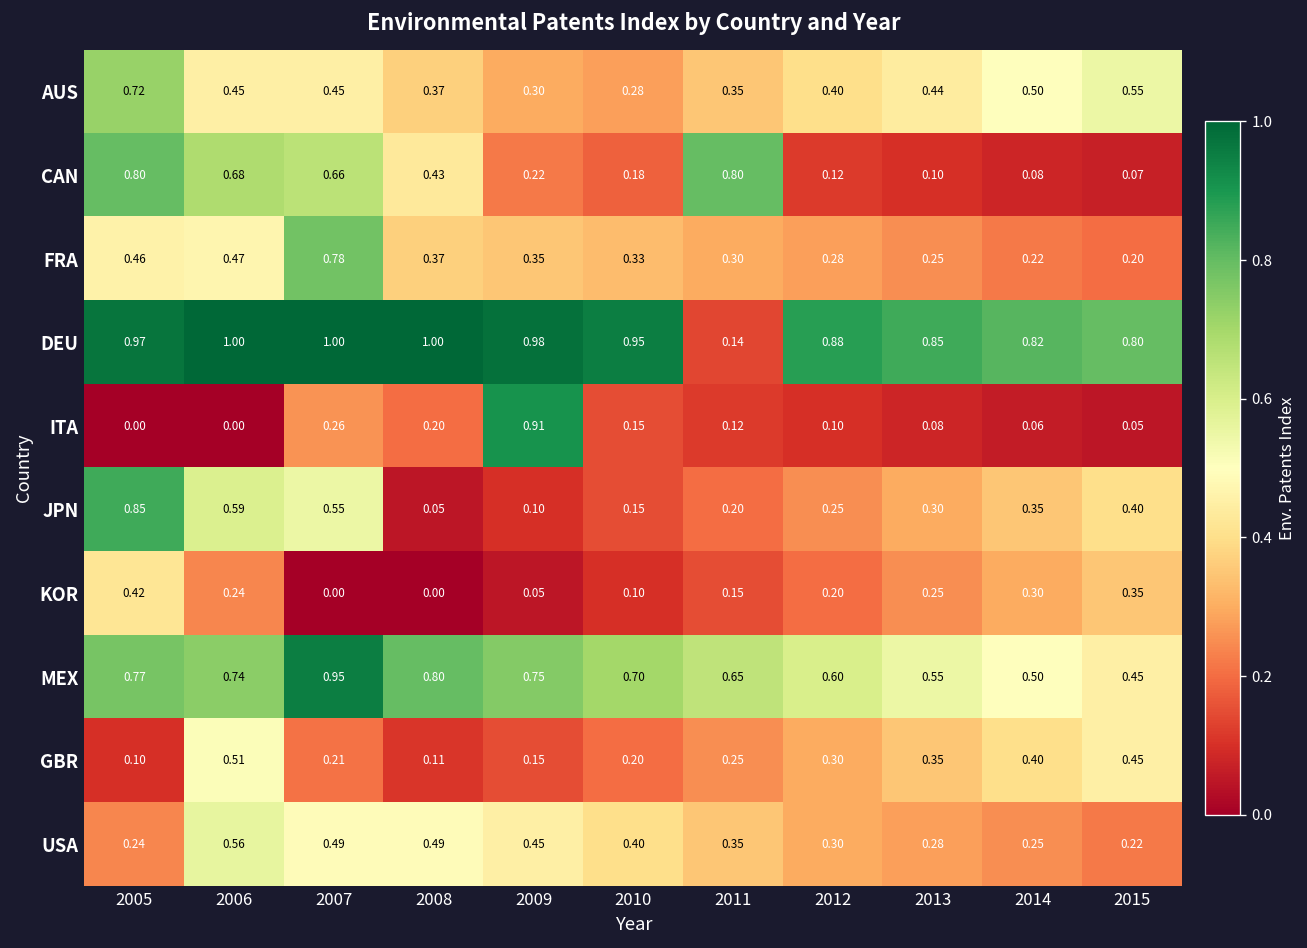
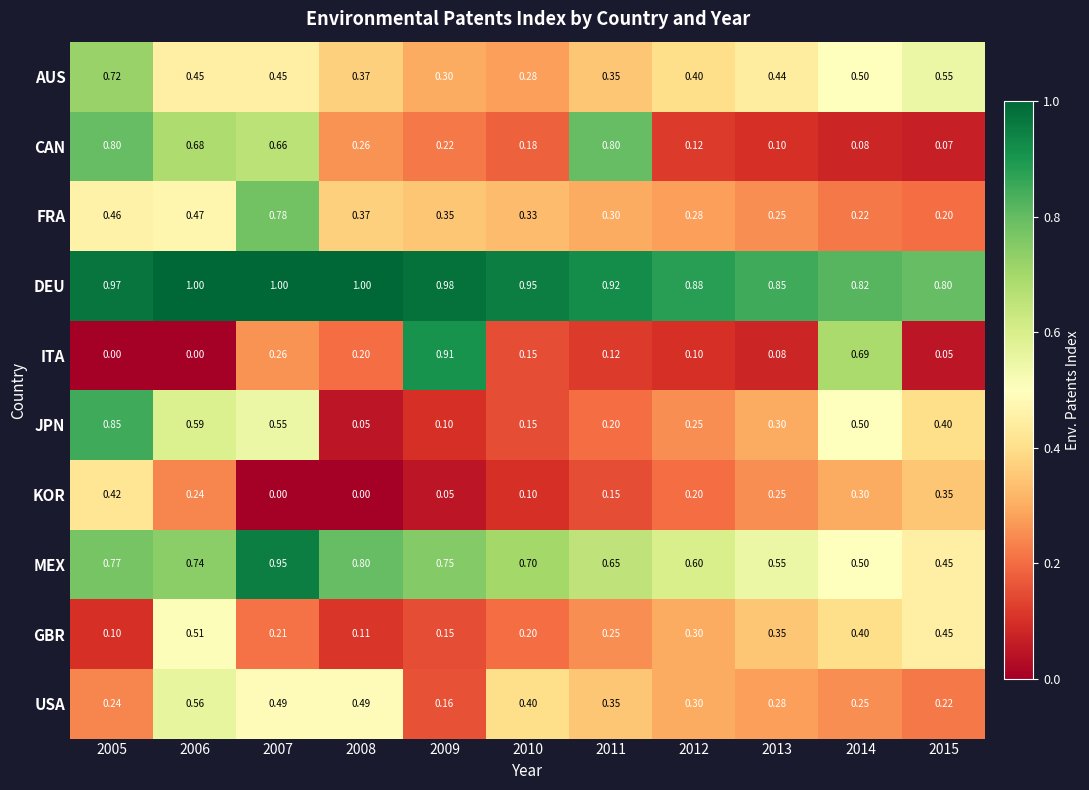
CAN, 2008: 0.43 -> 0.26
DEU, 2011: 0.14 -> 0.92
ITA, 2014: 0.06 -> 0.69
JPN, 2014: 0.35 -> 0.50
USA, 2009: 0.45 -> 0.16
